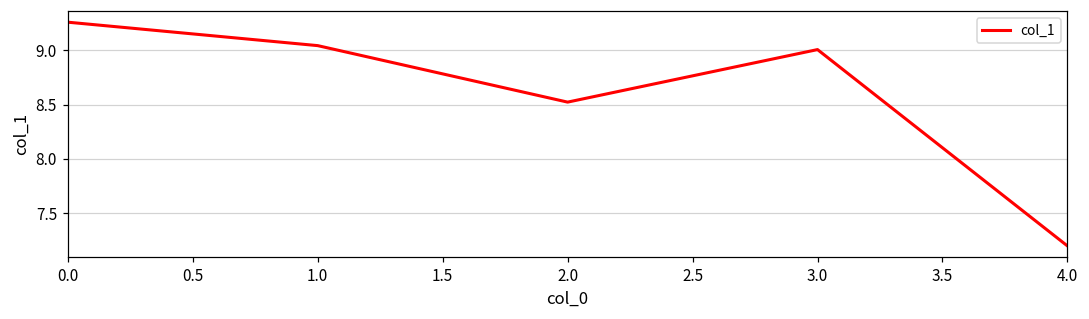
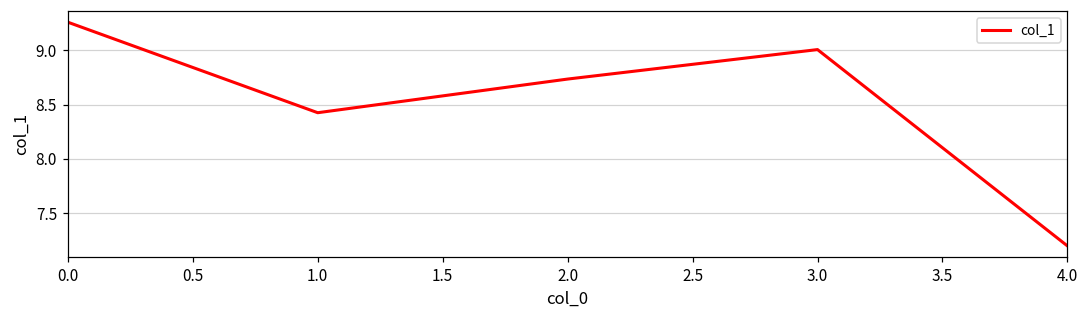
1.0: 9.0 -> 8.4
2.0: 8.5 -> 8.7
